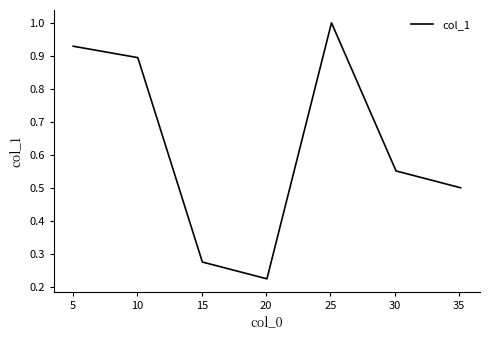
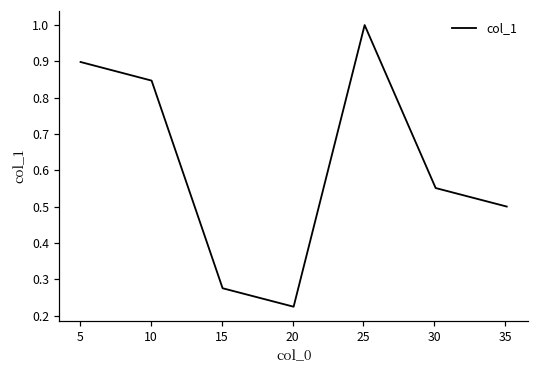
5: 0.93 -> 0.90
10: 0.89 -> 0.85
